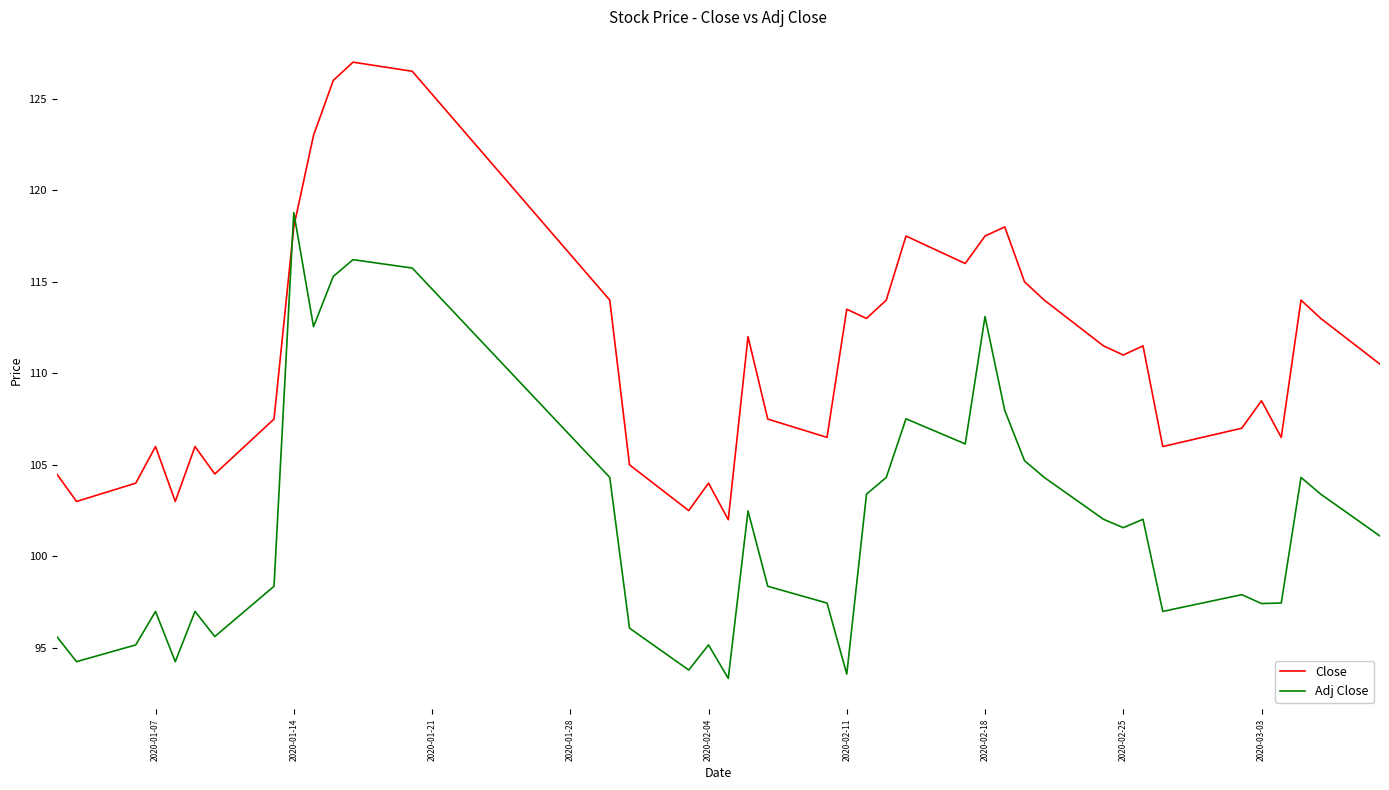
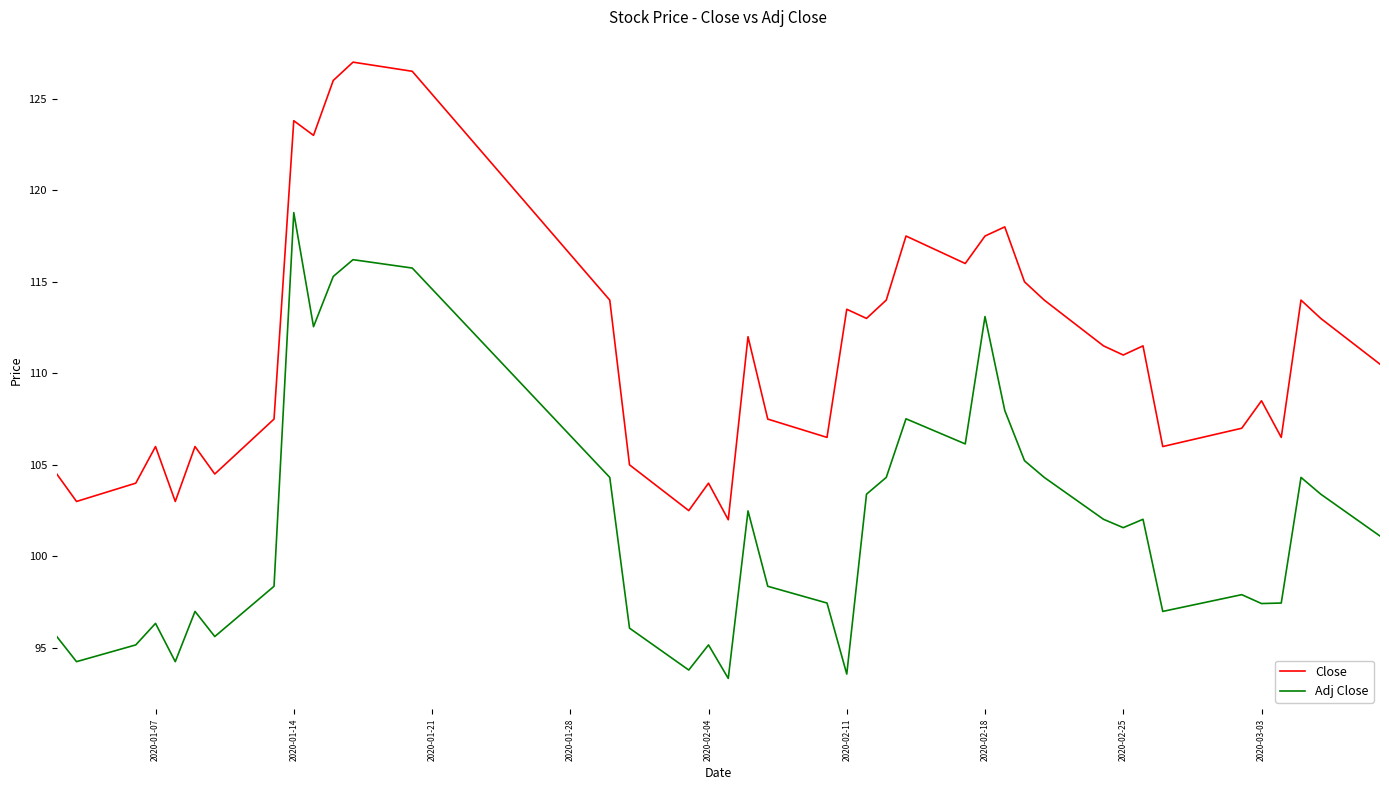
Adj Close, 2020-01-07: 97.0 -> 96.3
Close, 2020-01-14: 118.0 -> 123.8
